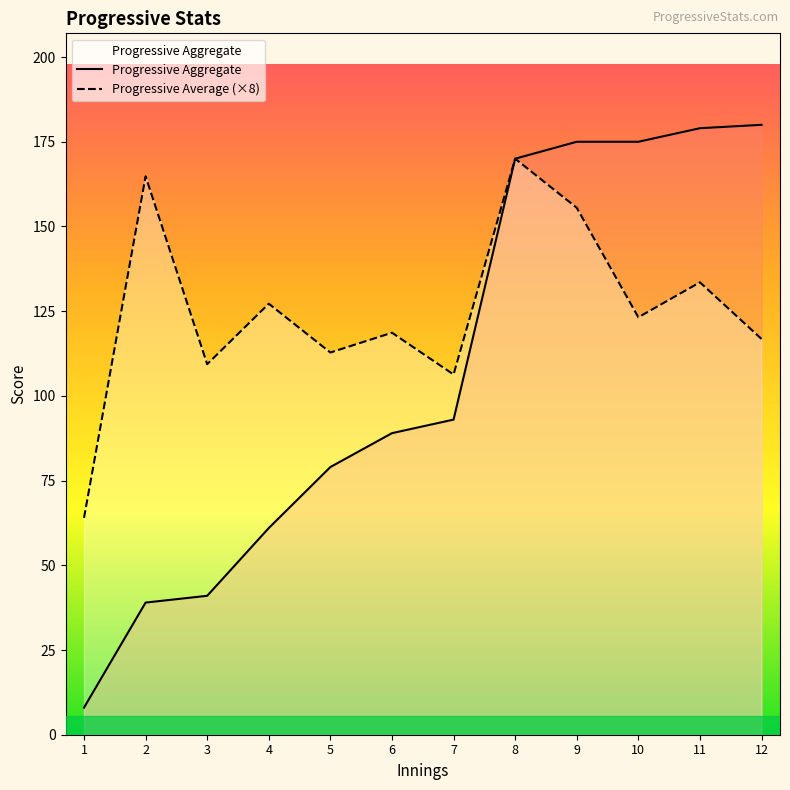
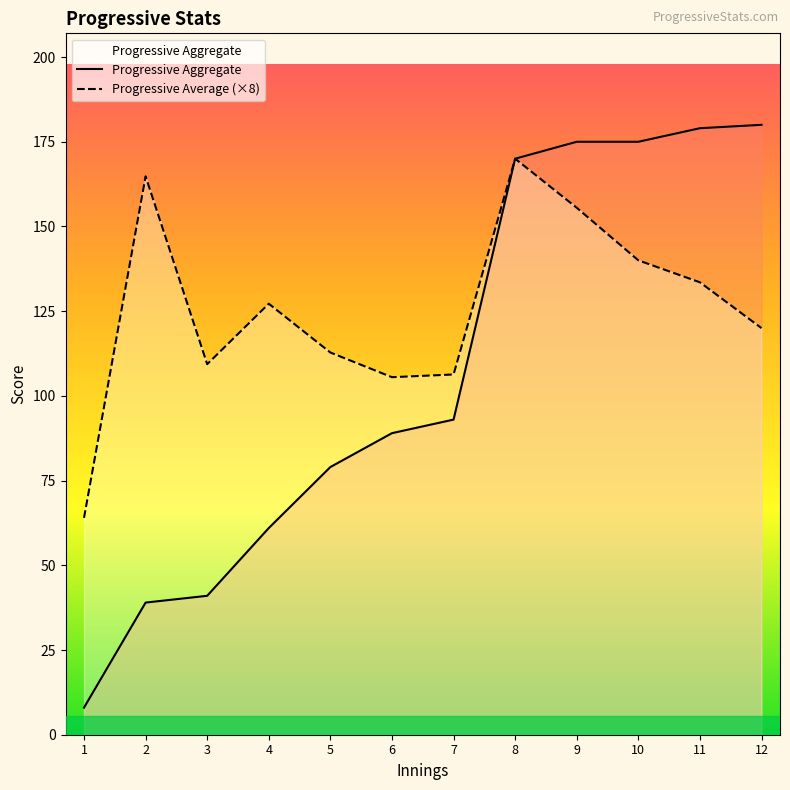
Progressive Average (×8), 6: 119 -> 106
Progressive Average (×8), 10: 123 -> 140
Progressive Average (×8), 12: 117 -> 120
